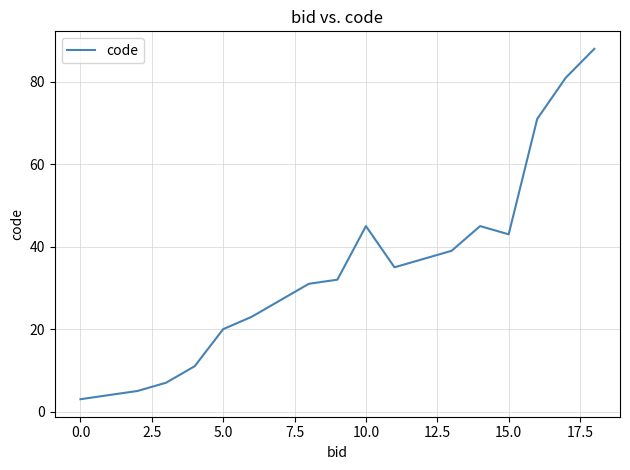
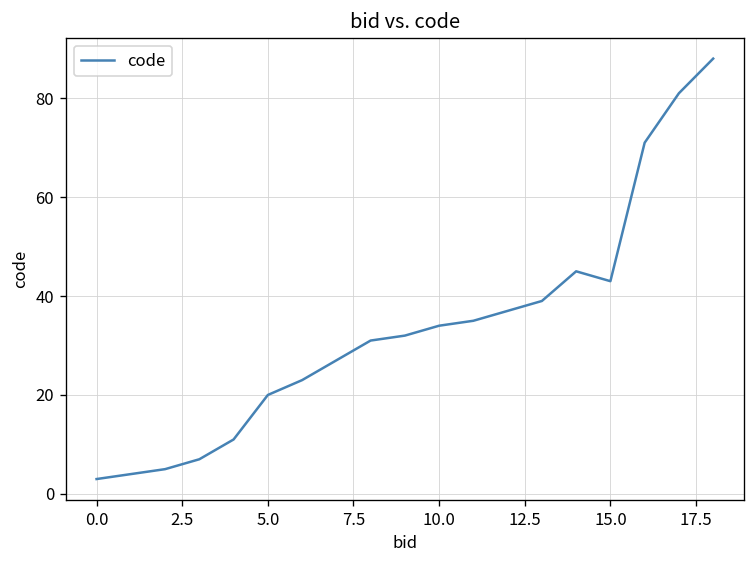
10.0: 45 -> 34
